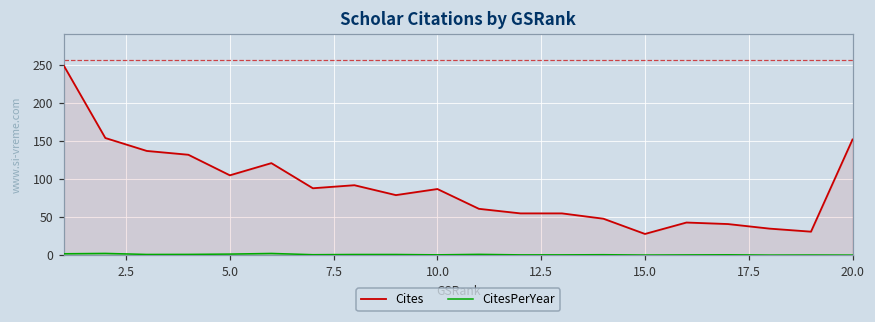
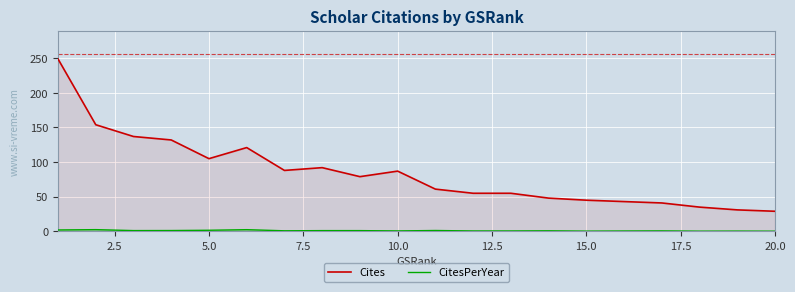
Cites, 15.0: 30 -> 50
Cites, 20.0: 150 -> 30
